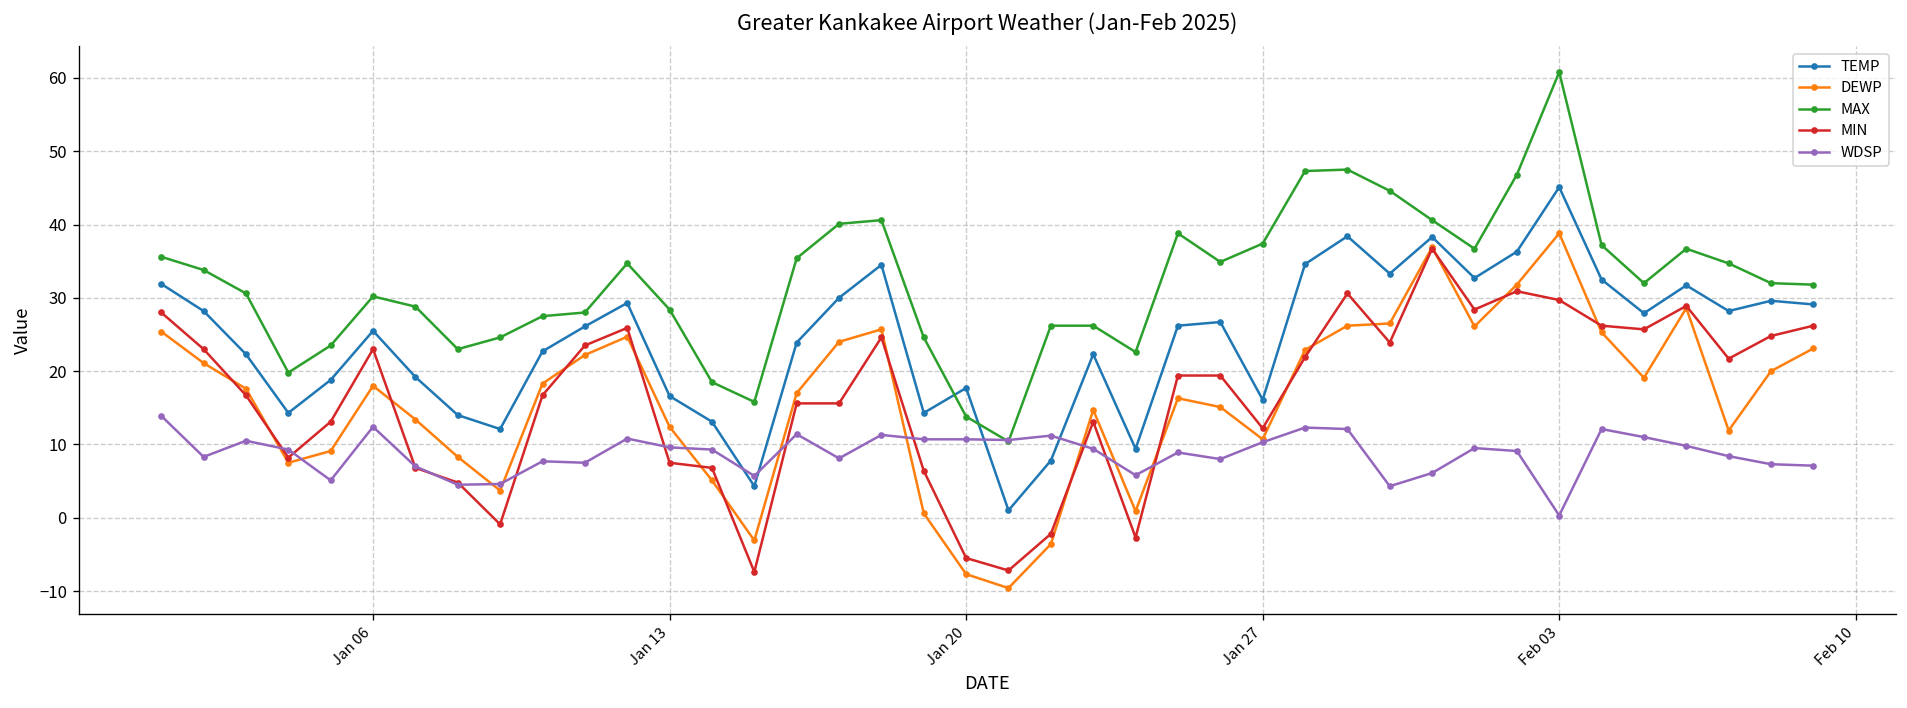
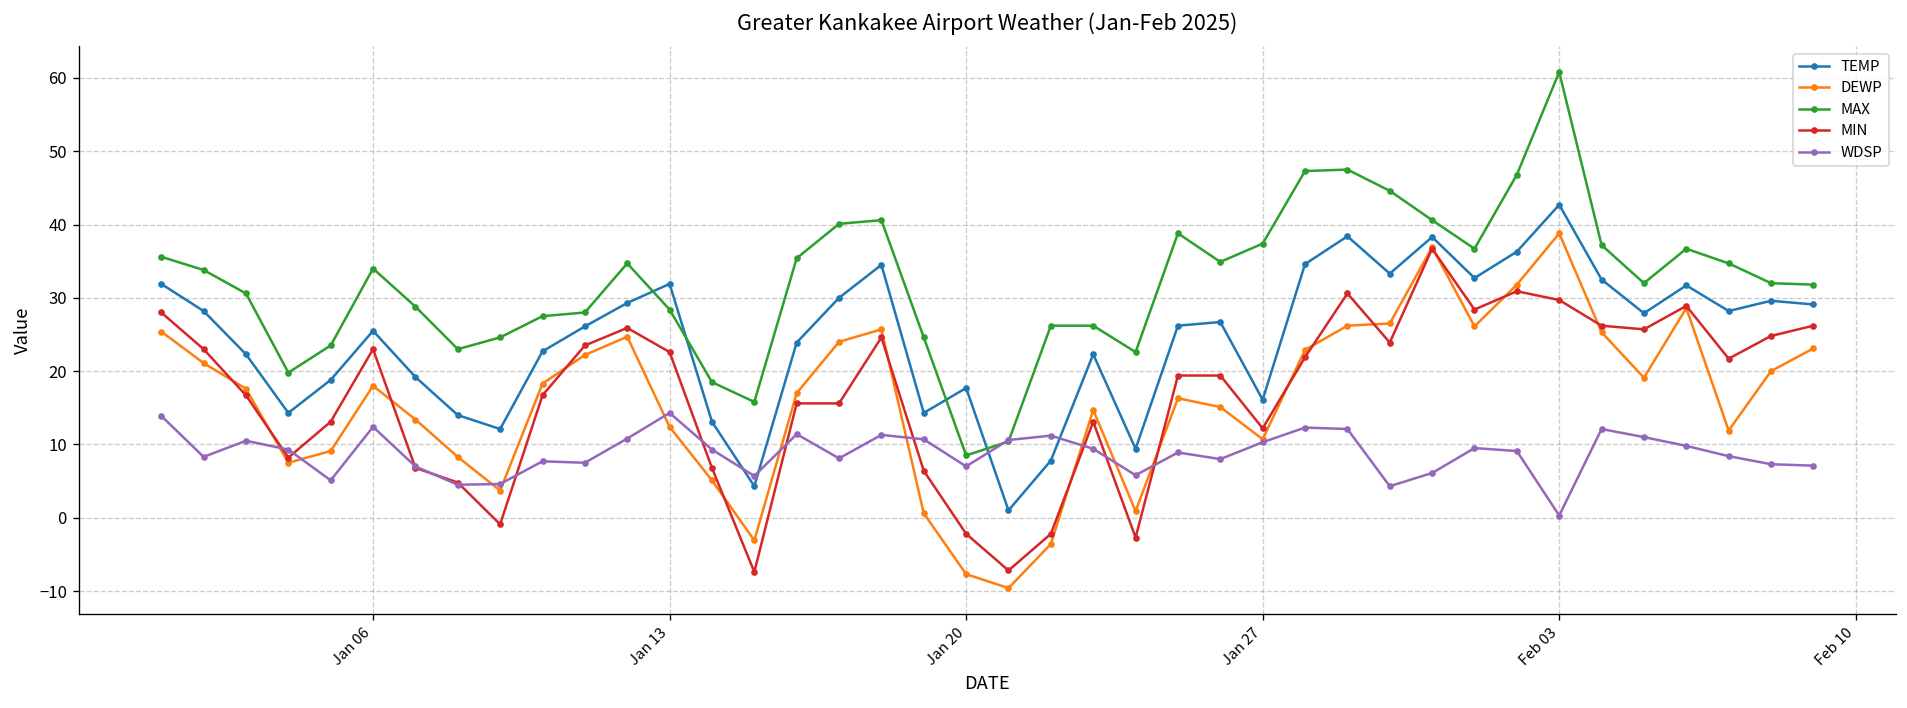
MAX, Jan 06: 30 -> 34
TEMP, Jan 13: 17 -> 32
MIN, Jan 13: 8 -> 23
WDSP, Jan 13: 10 -> 14
MAX, Jan 20: 14 -> 9
MIN, Jan 20: -6 -> -2
WDSP, Jan 20: 11 -> 7
TEMP, Feb 03: 45 -> 43
